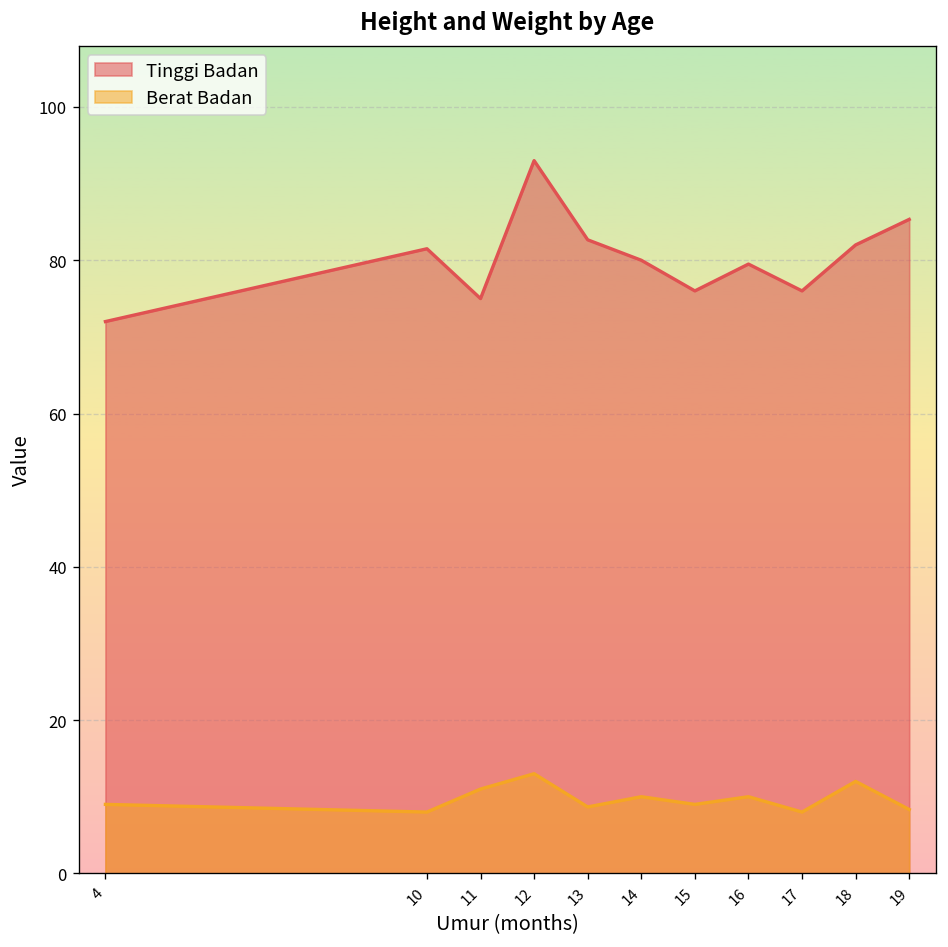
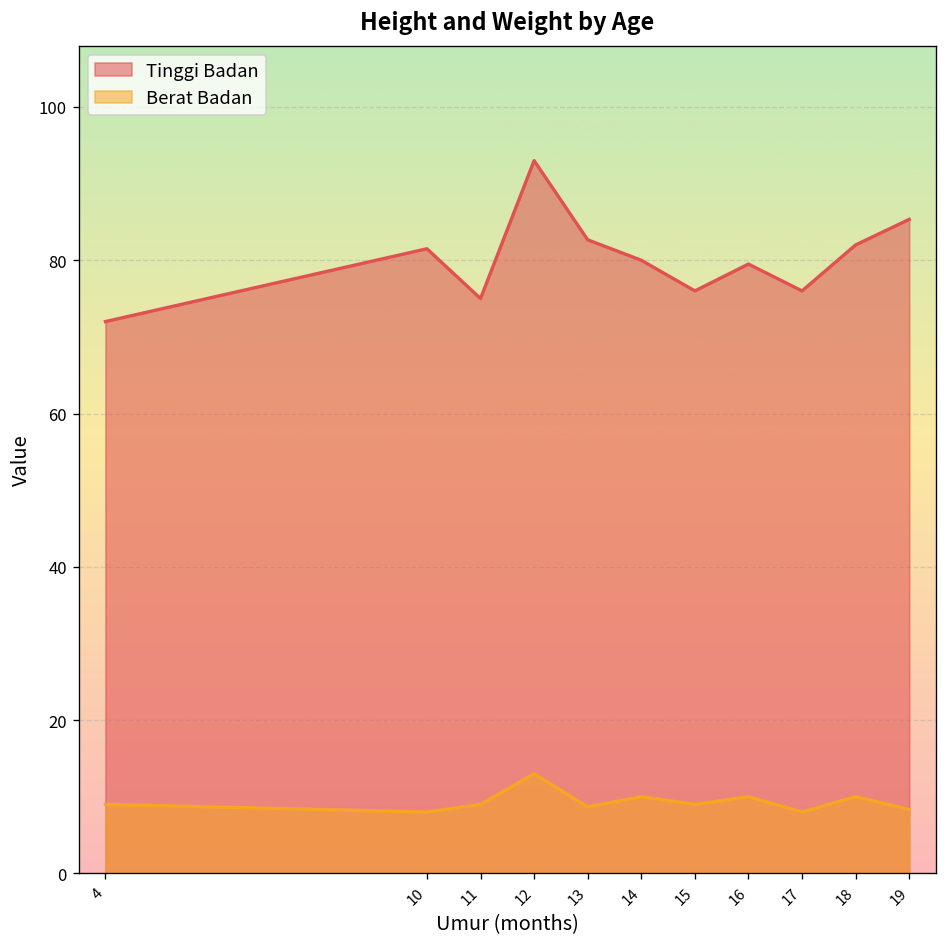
Berat Badan, 11: 11 -> 9
Berat Badan, 18: 12 -> 10
